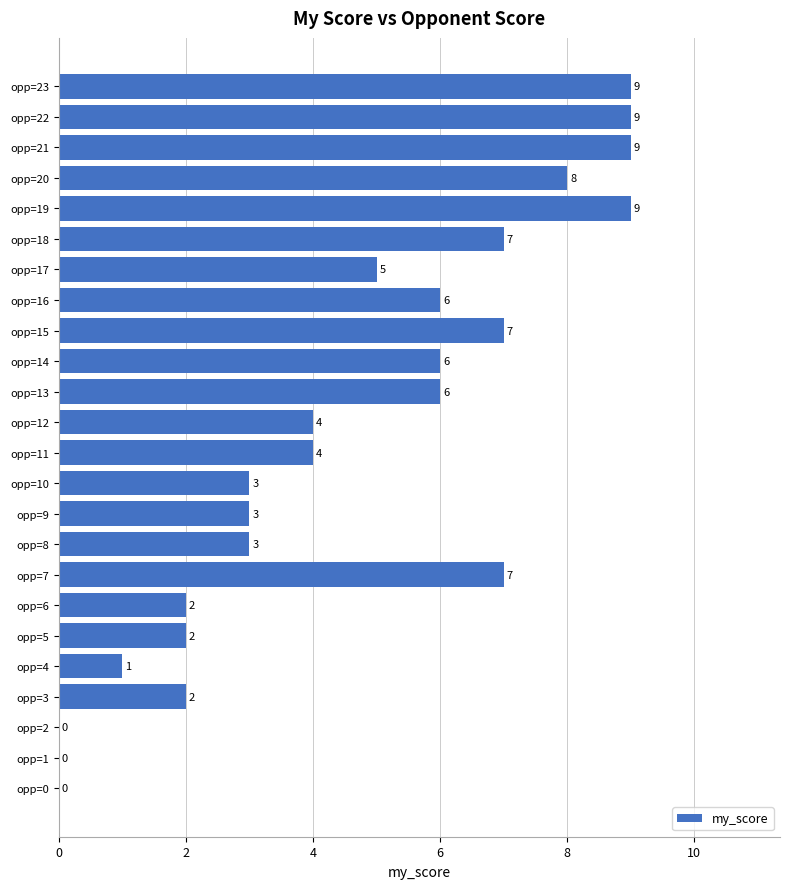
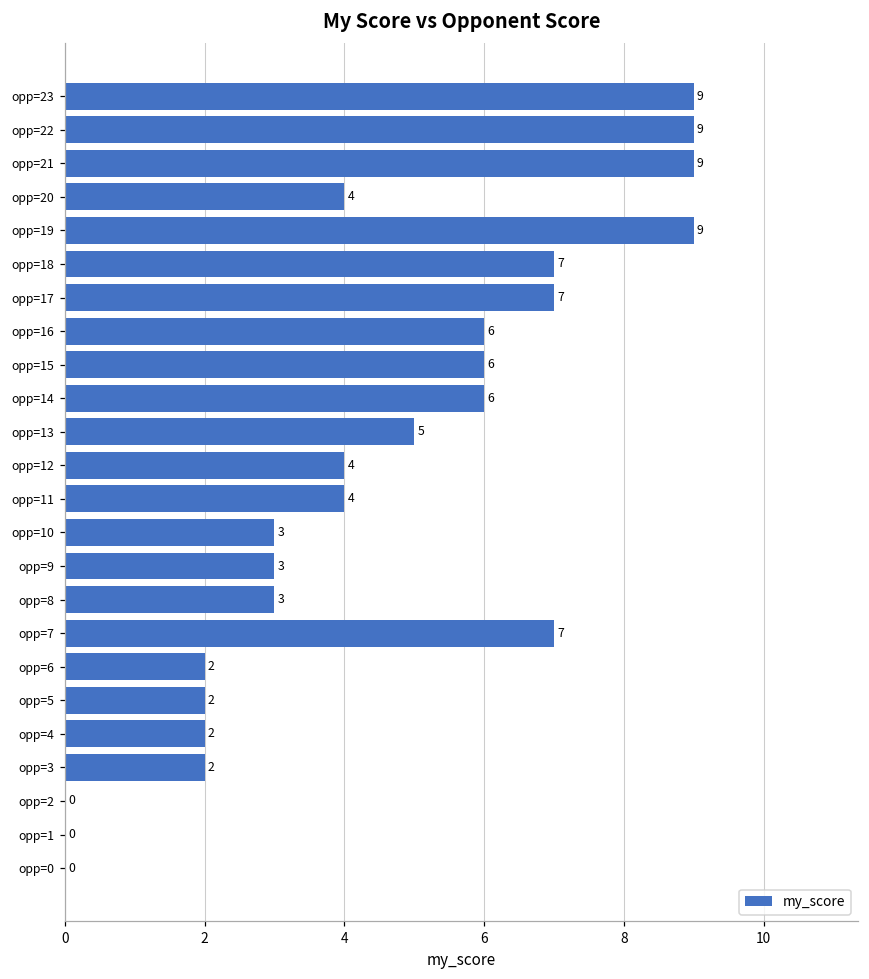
opp=20: 8 -> 4
opp=17: 5 -> 7
opp=15: 7 -> 6
opp=13: 6 -> 5
opp=4: 1 -> 2
